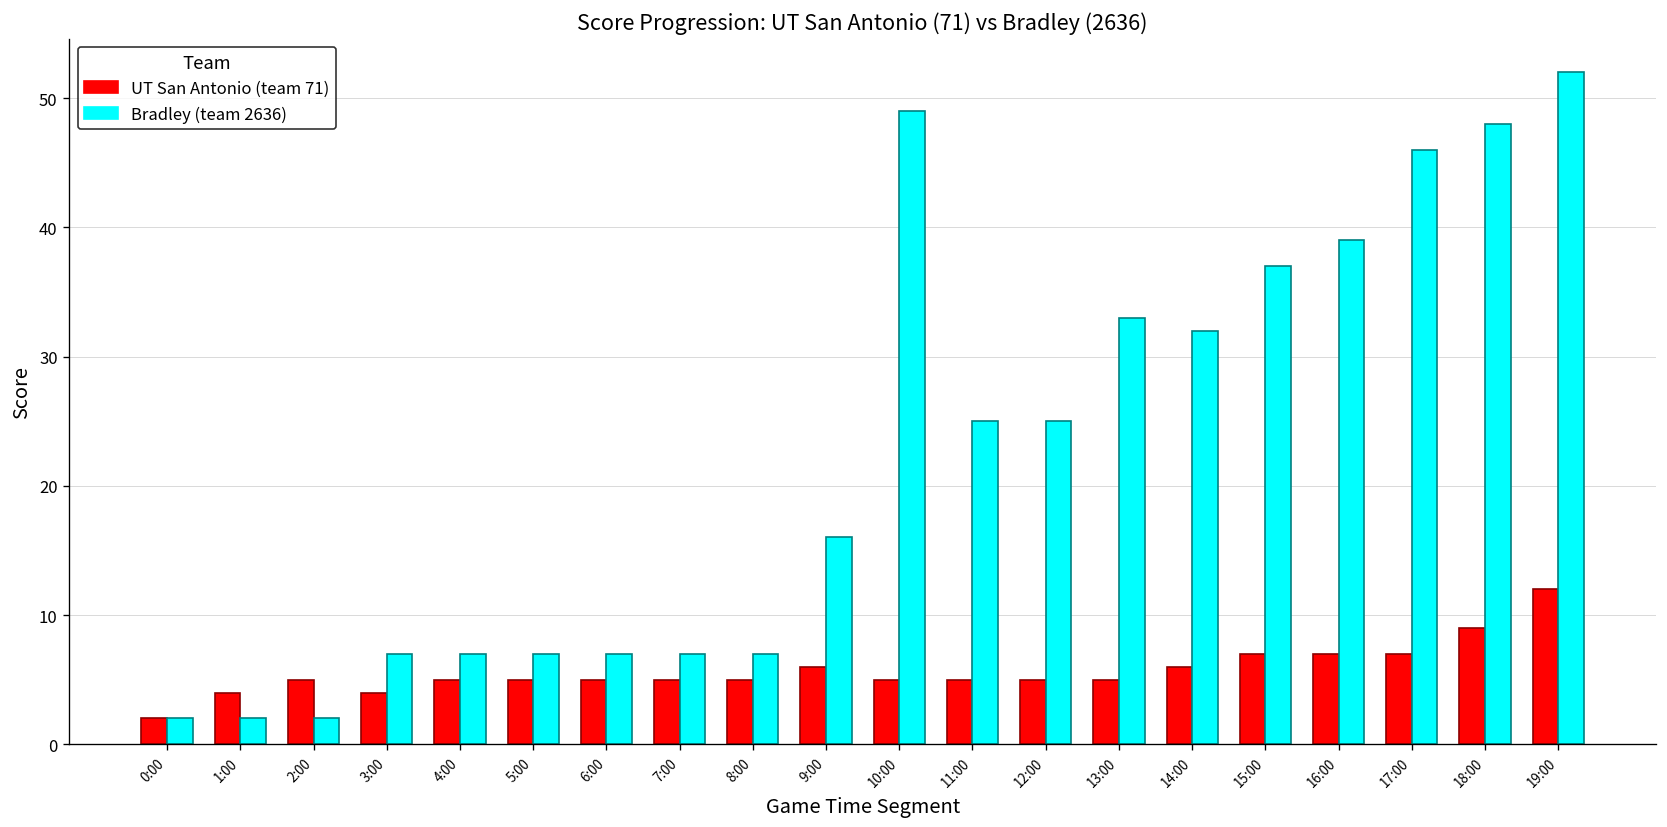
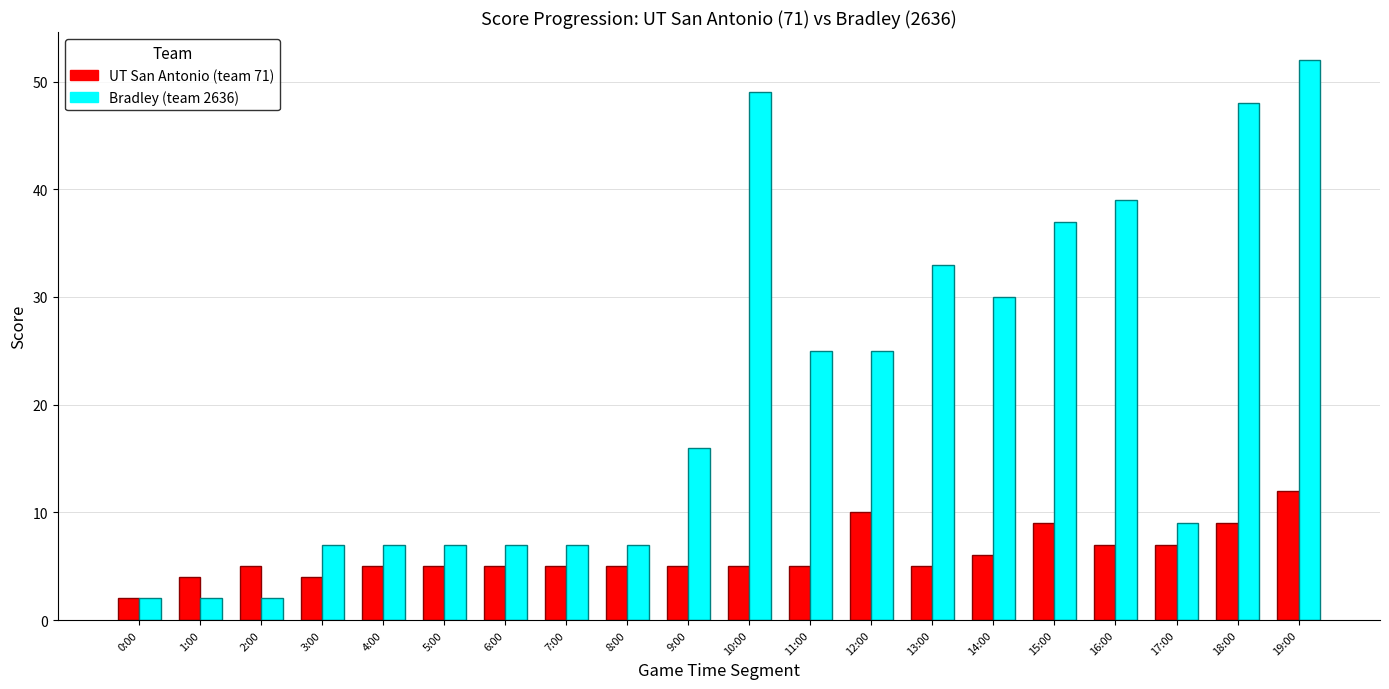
UT San Antonio (team 71), 9:00: 6 -> 5
UT San Antonio (team 71), 12:00: 5 -> 10
Bradley (team 2636), 14:00: 32 -> 30
UT San Antonio (team 71), 15:00: 7 -> 9
Bradley (team 2636), 17:00: 46 -> 9
